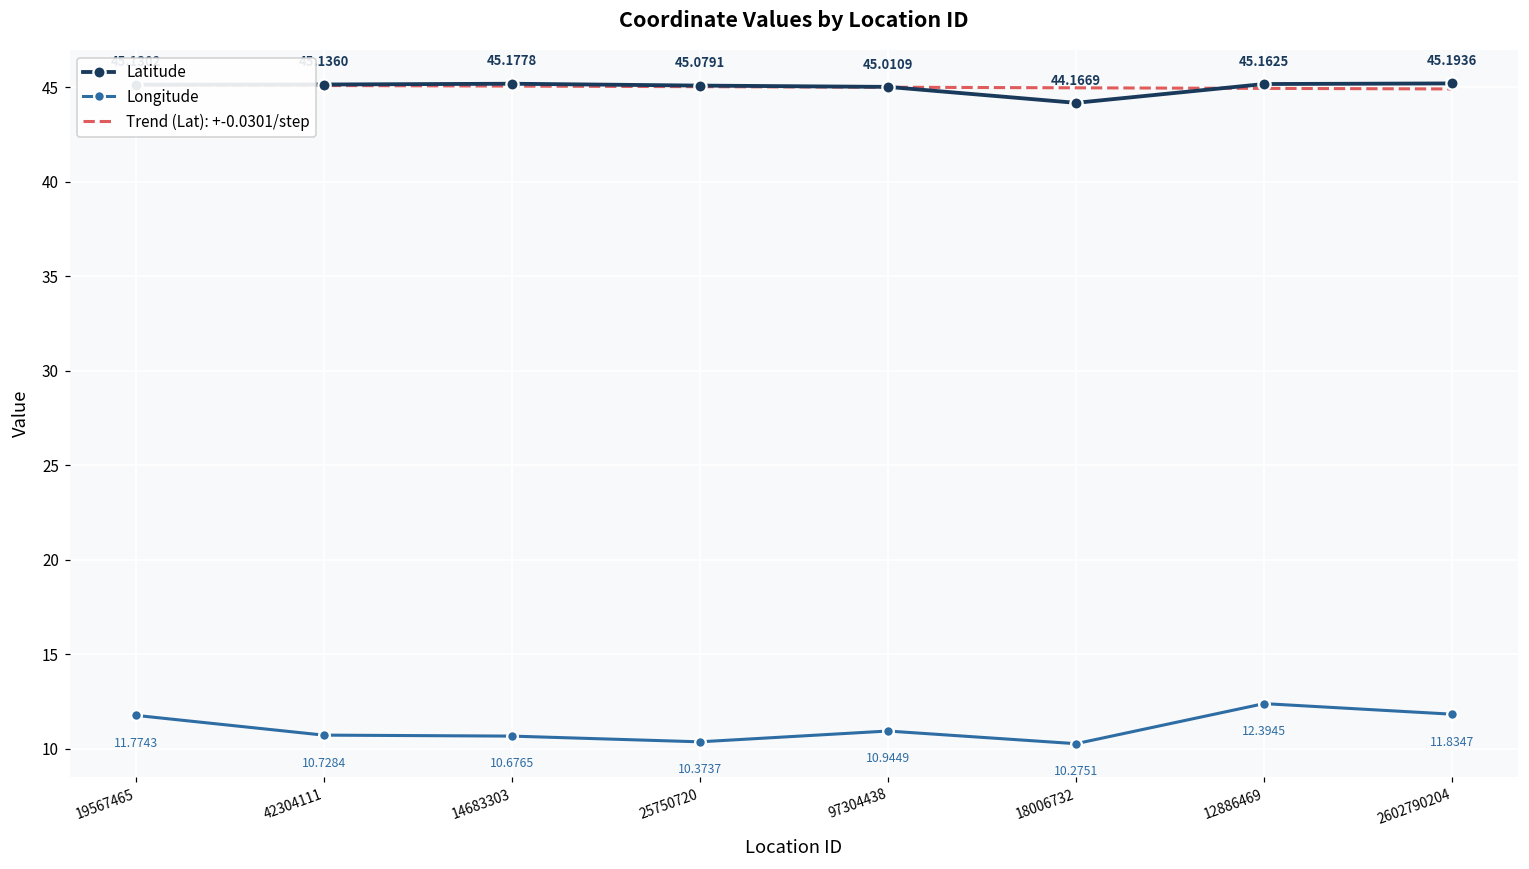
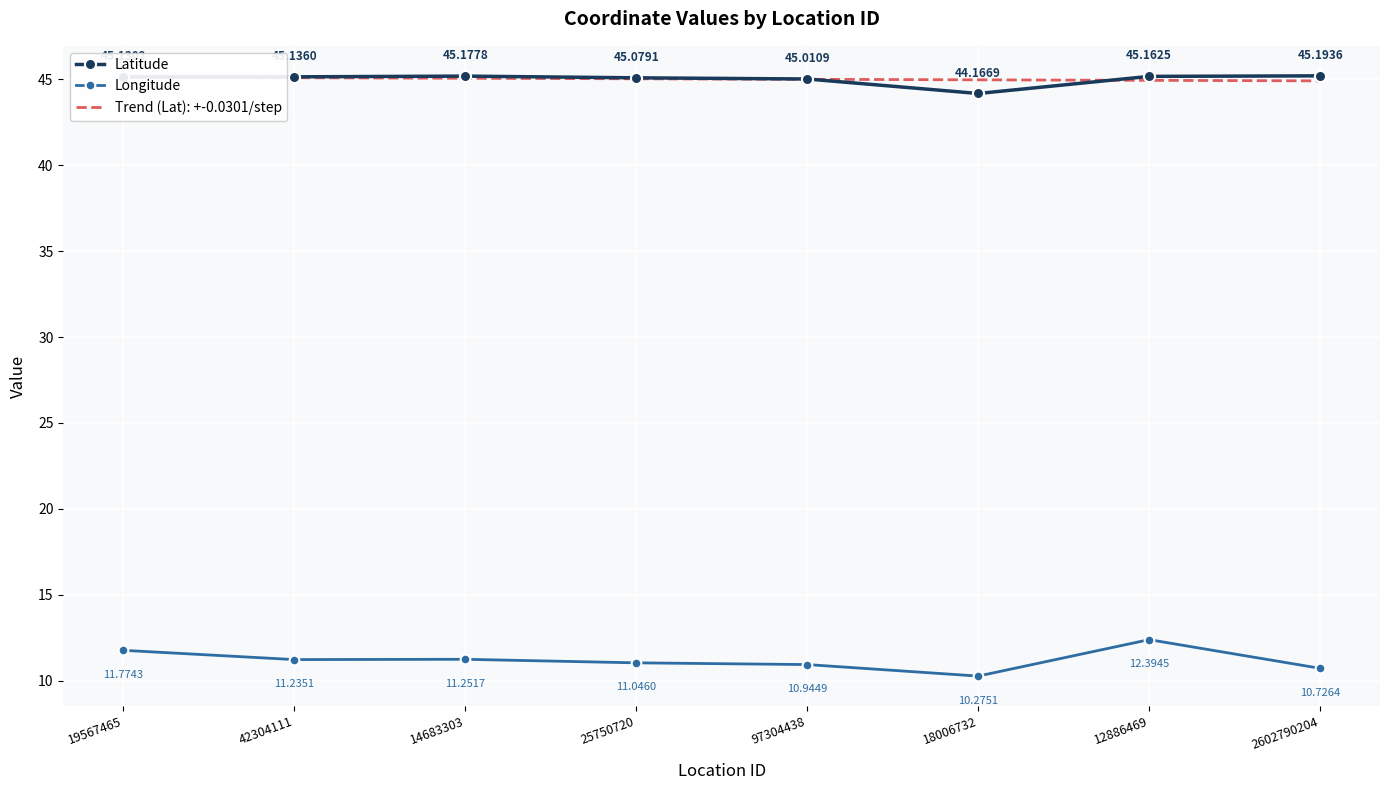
Longitude, 42304111: 10.7284 -> 11.2351
Longitude, 14683303: 10.6765 -> 11.2517
Longitude, 25750720: 10.3737 -> 11.0460
Longitude, 2602790204: 11.8347 -> 10.7264
